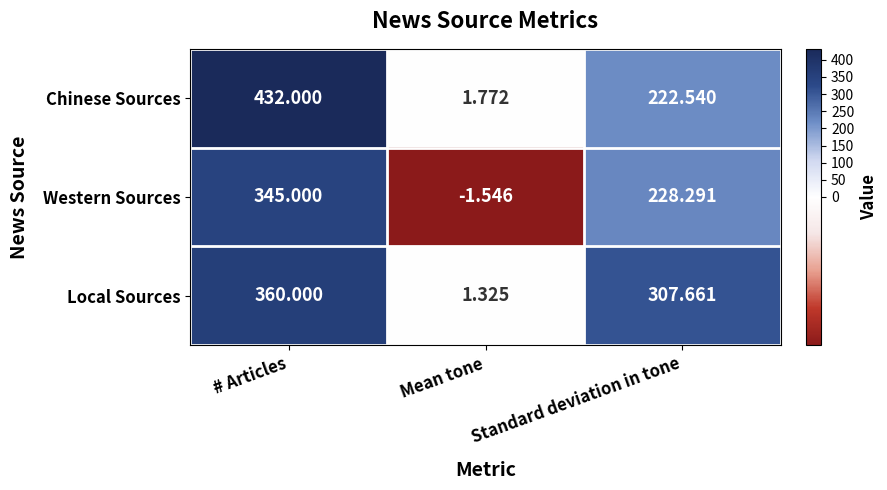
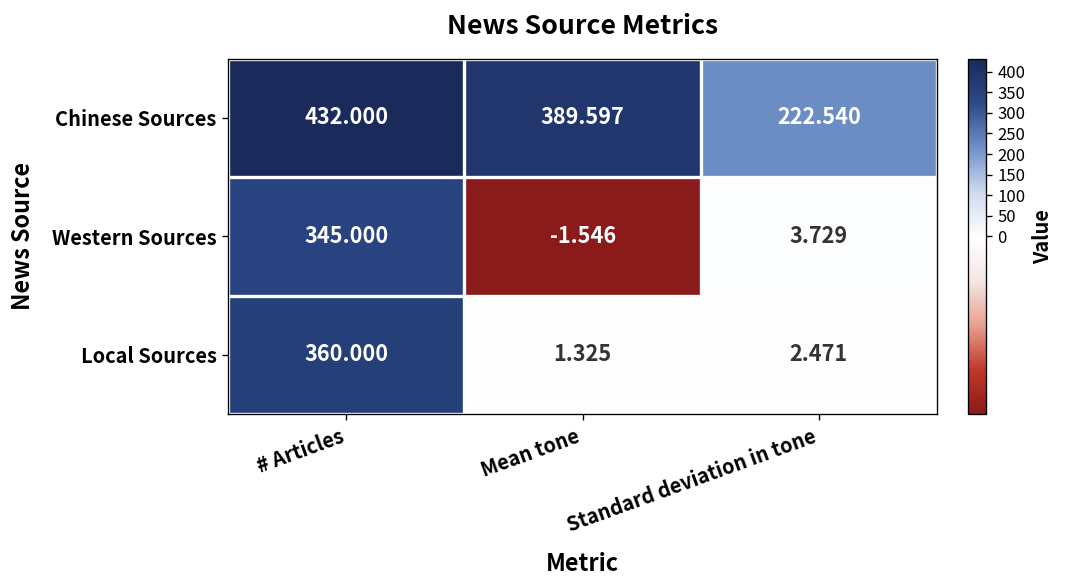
Chinese Sources, Mean tone: 1.772 -> 389.597
Western Sources, Standard deviation in tone: 228.291 -> 3.729
Local Sources, Standard deviation in tone: 307.661 -> 2.471
